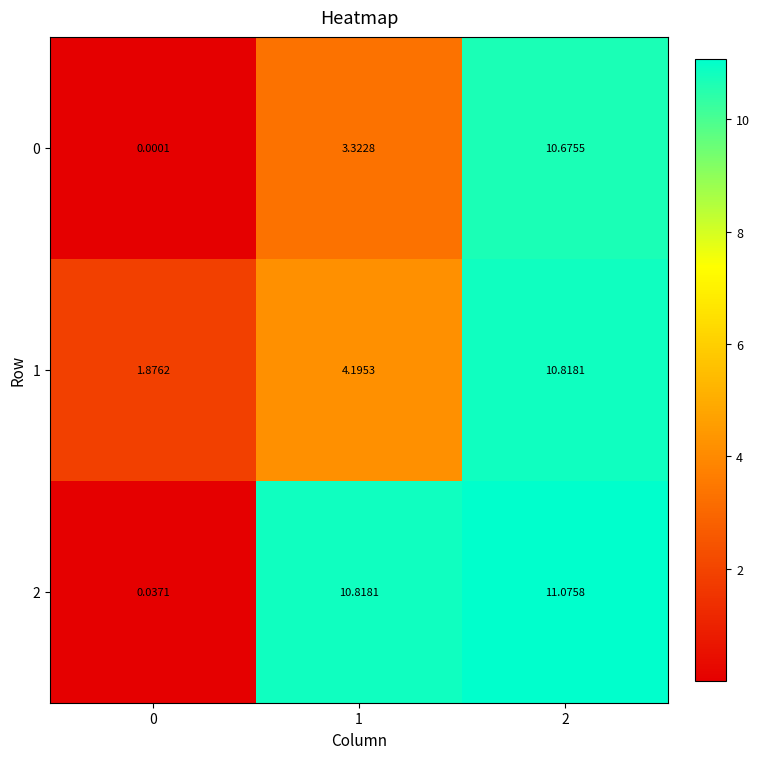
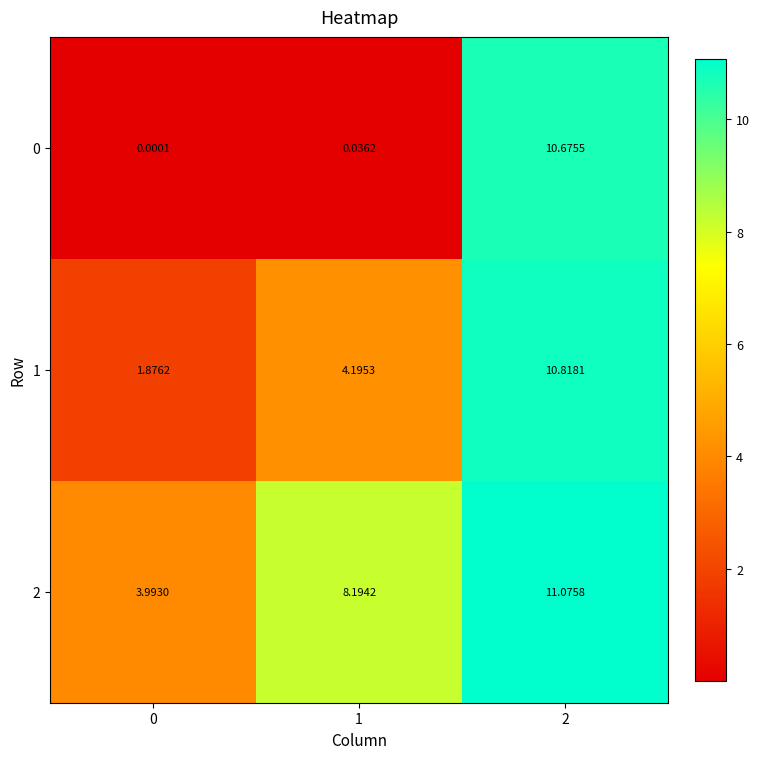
0, 1: 3.3228 -> 0.0362
2, 0: 0.0371 -> 3.9930
2, 1: 10.8181 -> 8.1942
